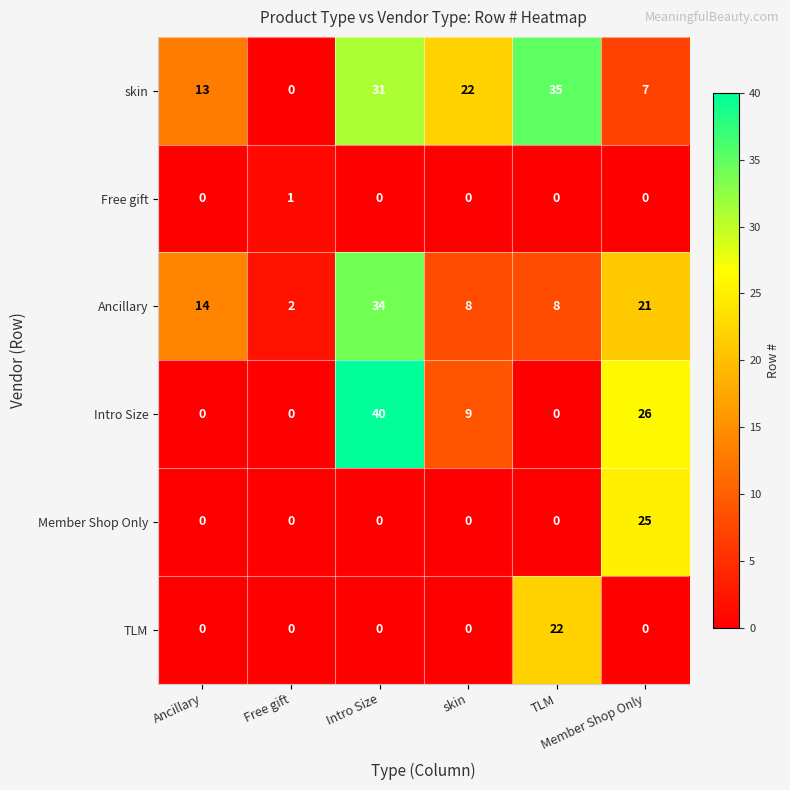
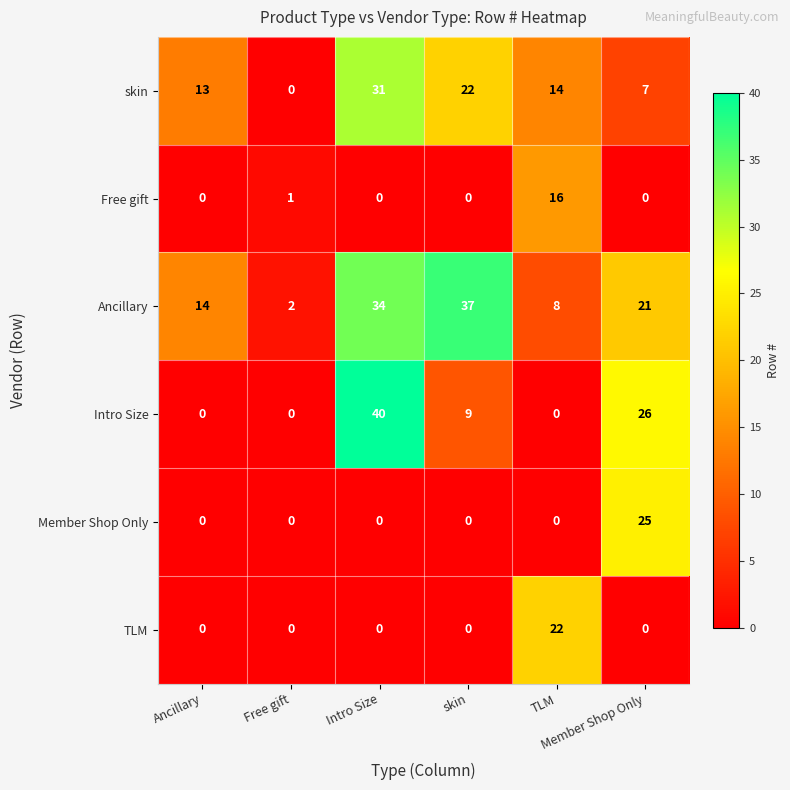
skin, TLM: 35 -> 14
Free gift, TLM: 0 -> 16
Ancillary, skin: 8 -> 37
